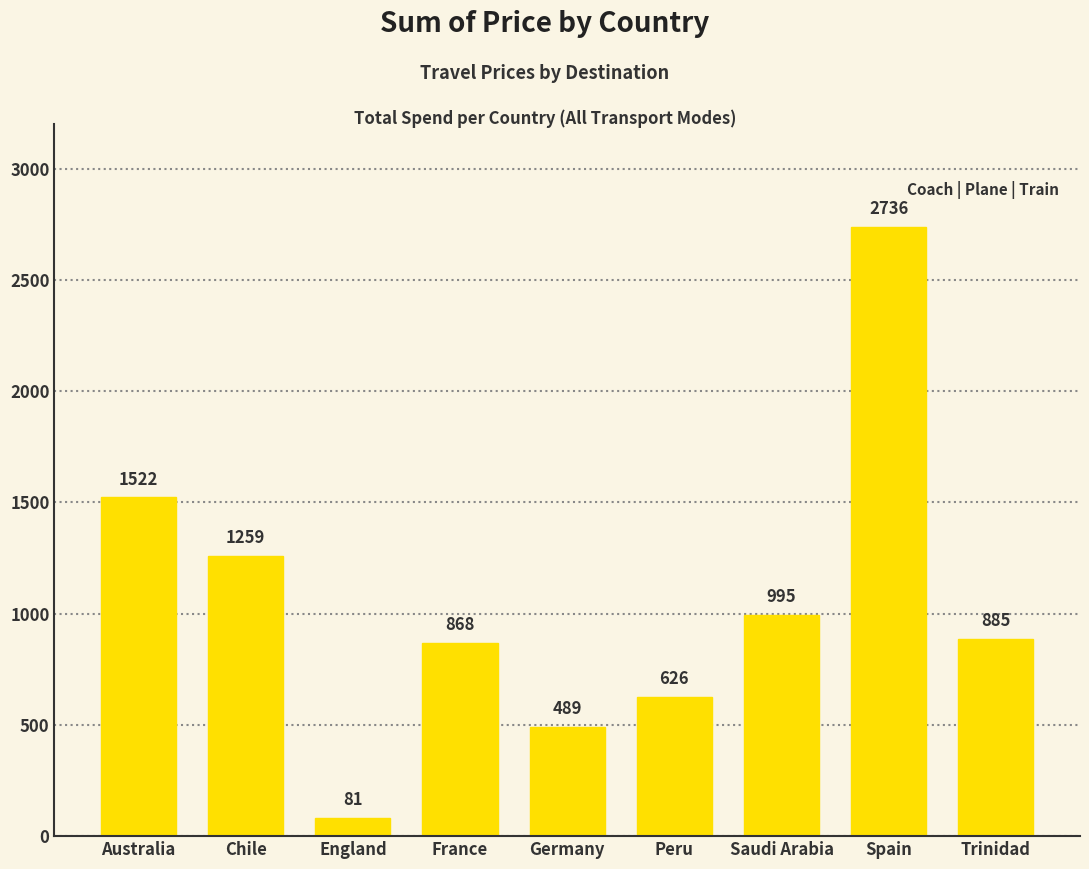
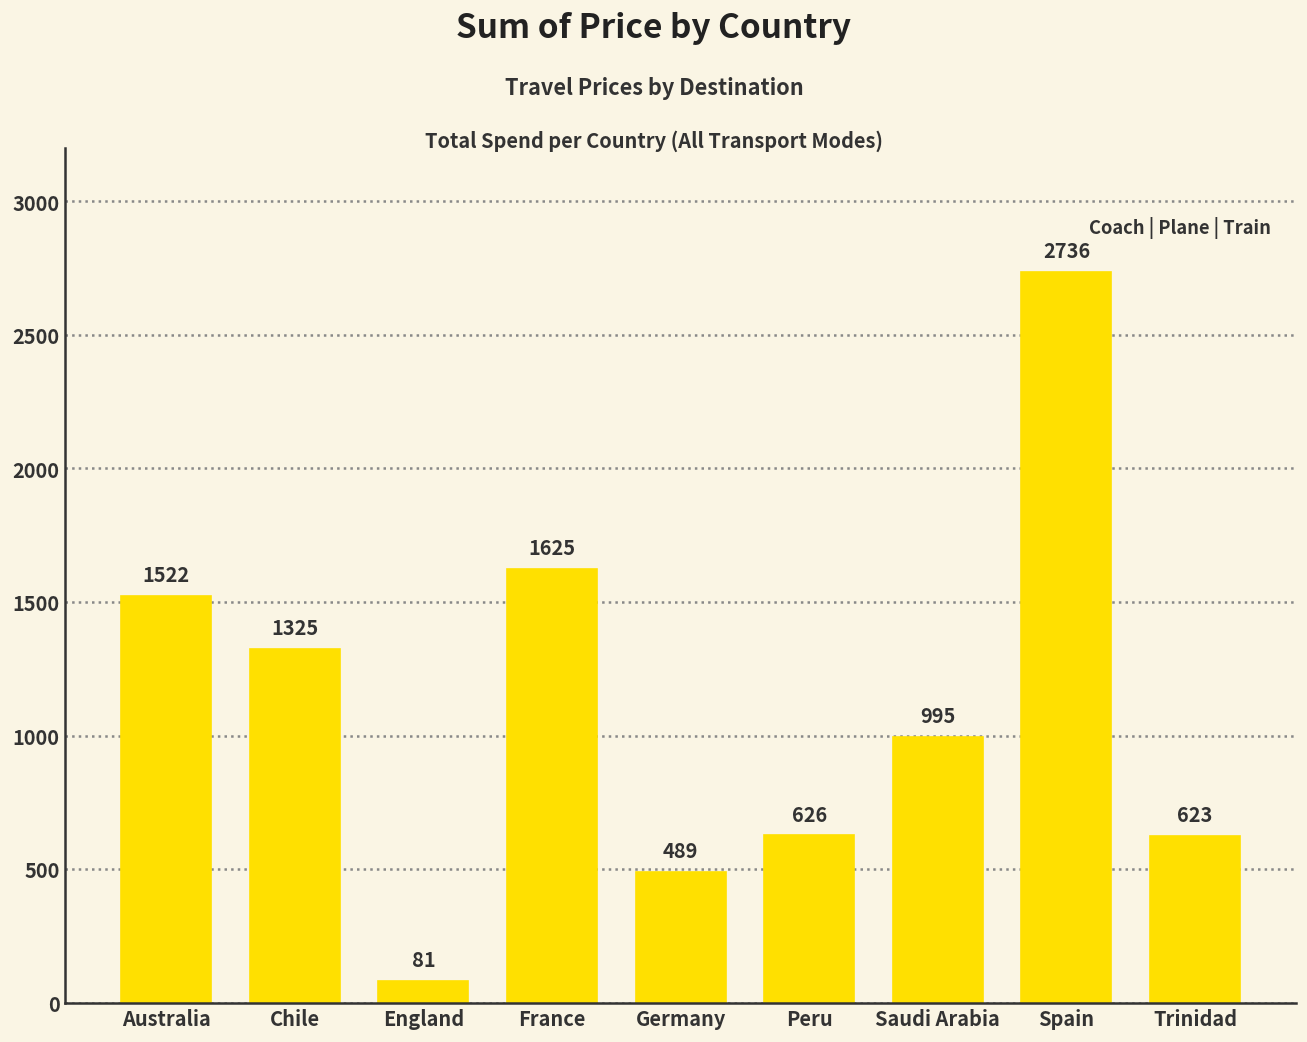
Chile: 1259 -> 1325
France: 868 -> 1625
Trinidad: 885 -> 623
